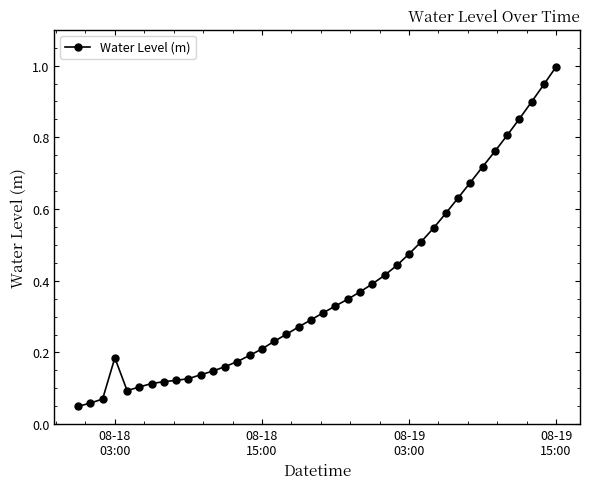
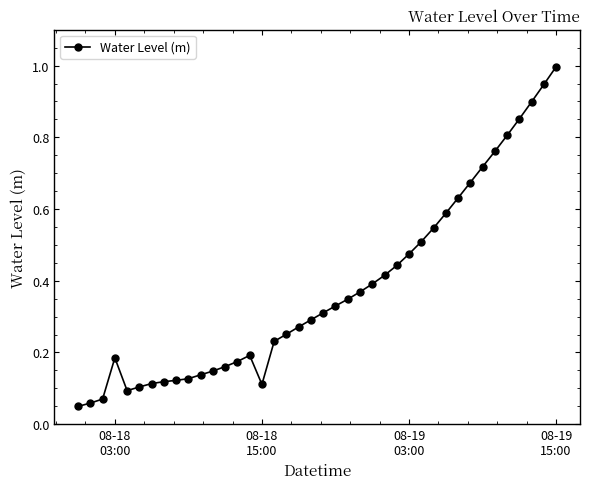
08-18 15:00: 0.21 -> 0.11
